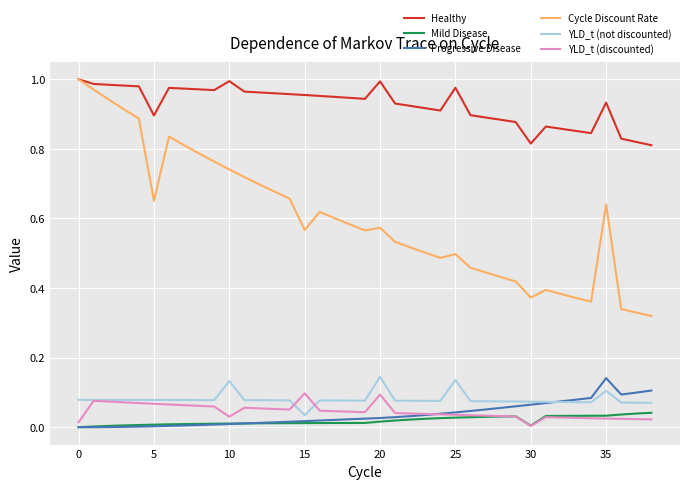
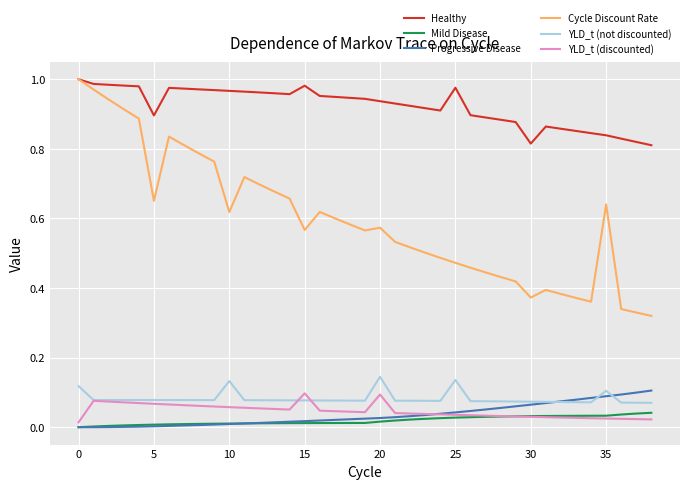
YLD_t (not discounted), 0: 0.08 -> 0.12
Healthy, 10: 0.99 -> 0.97
Cycle Discount Rate, 10: 0.74 -> 0.62
YLD_t (discounted), 10: 0.03 -> 0.06
Healthy, 15: 0.95 -> 0.98
YLD_t (not discounted), 15: 0.03 -> 0.08
Healthy, 20: 0.99 -> 0.94
Cycle Discount Rate, 25: 0.50 -> 0.47
Mild Disease, 30: 0.00 -> 0.03
YLD_t (discounted), 30: 0.00 -> 0.03
Healthy, 35: 0.93 -> 0.84
Progressive Disease, 35: 0.14 -> 0.09
